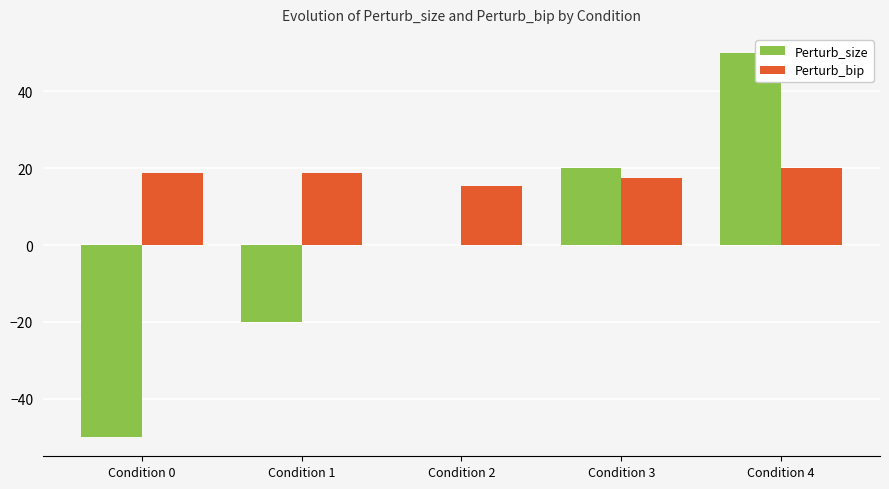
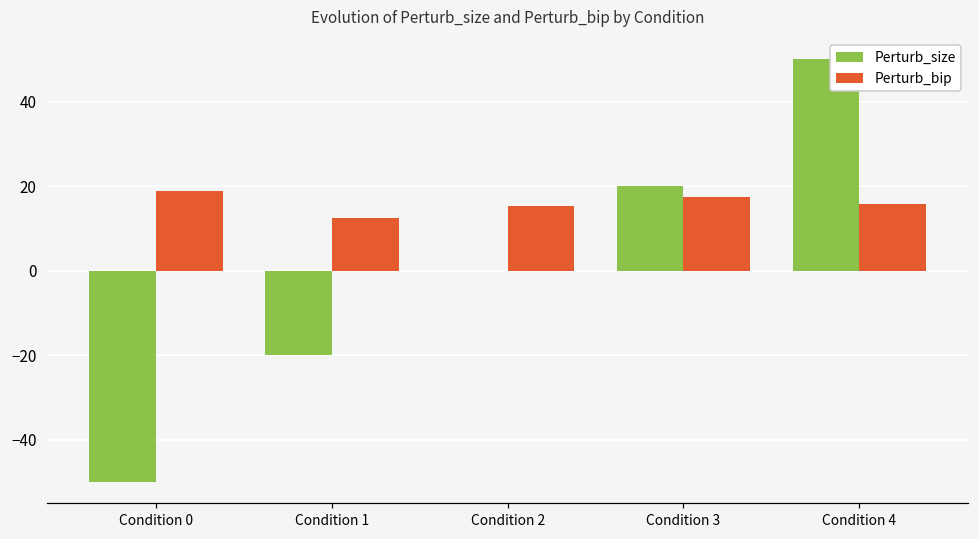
Perturb_bip, Condition 1: 19 -> 12
Perturb_bip, Condition 4: 20 -> 16
